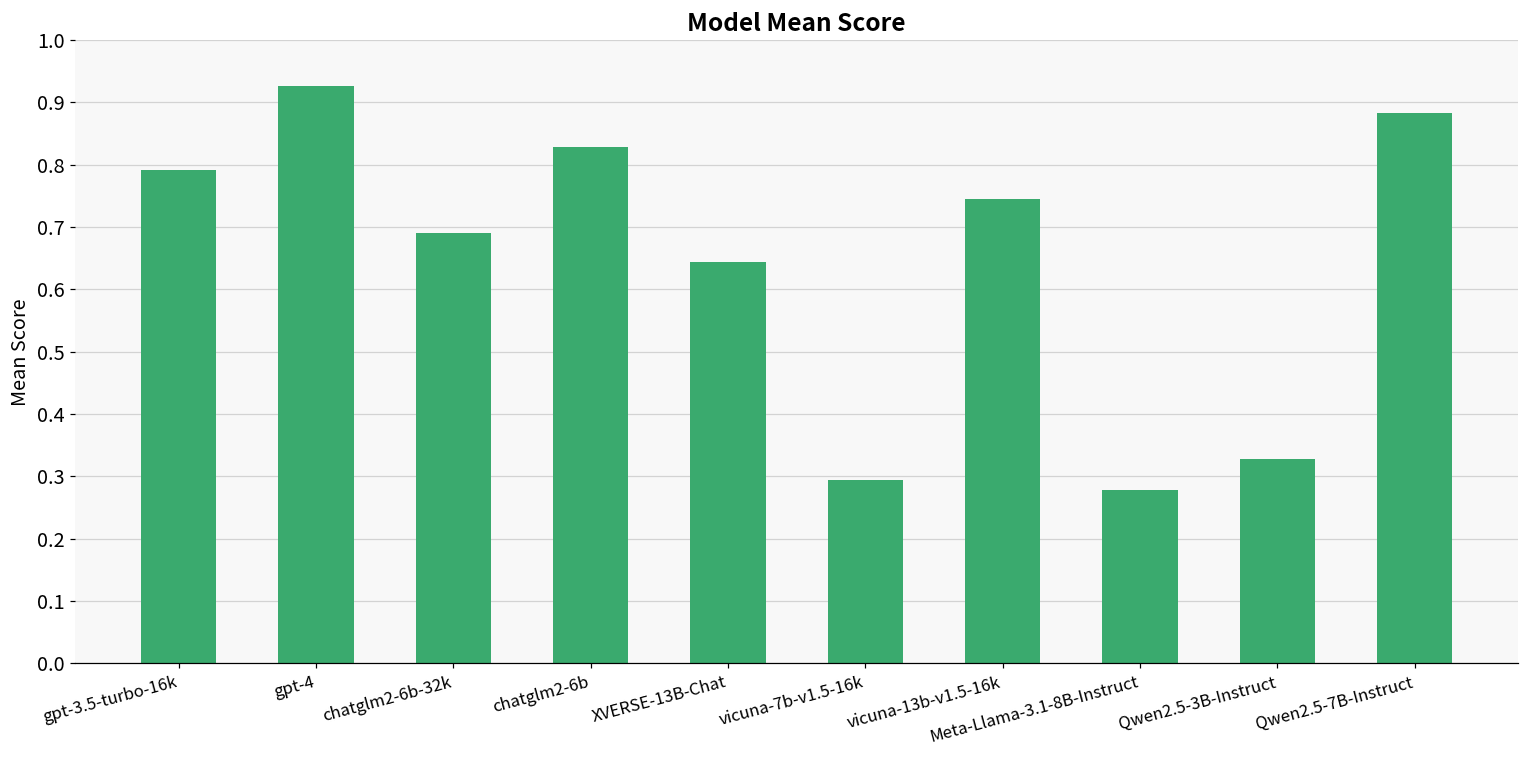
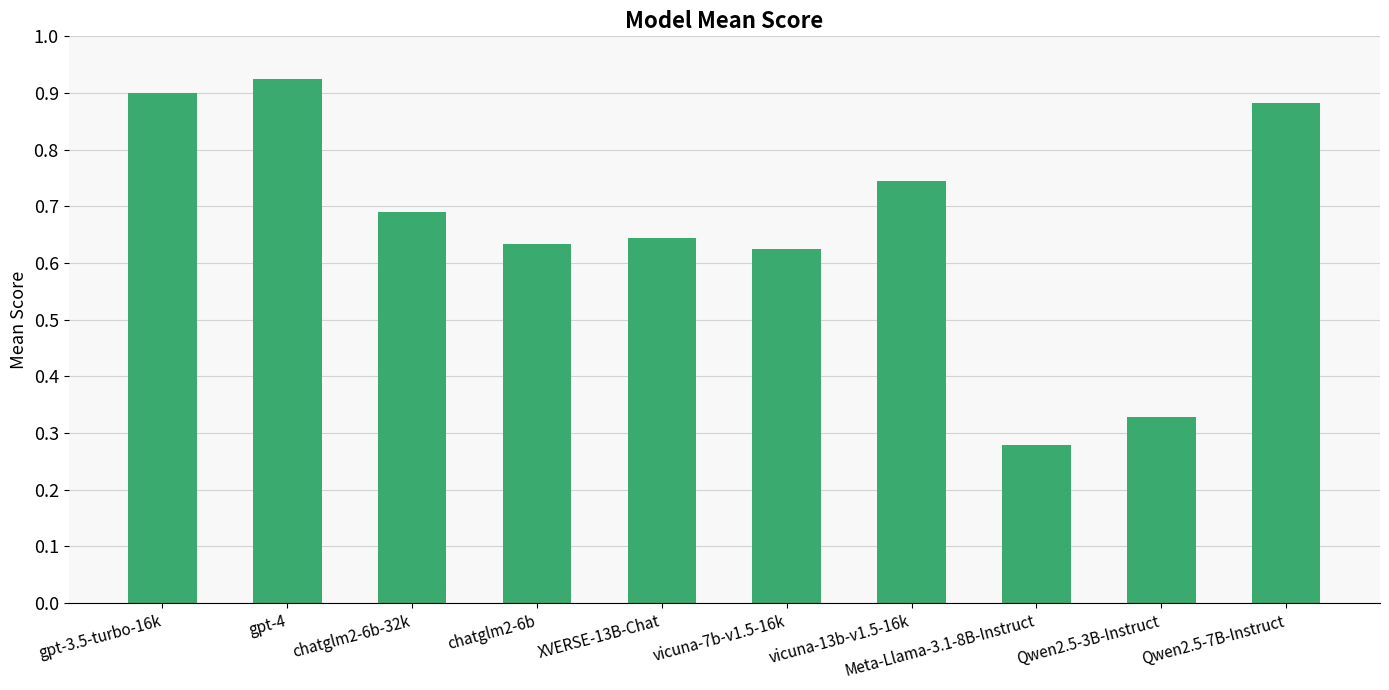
gpt-3.5-turbo-16k: 0.79 -> 0.90
chatglm2-6b: 0.83 -> 0.63
vicuna-7b-v1.5-16k: 0.29 -> 0.62
